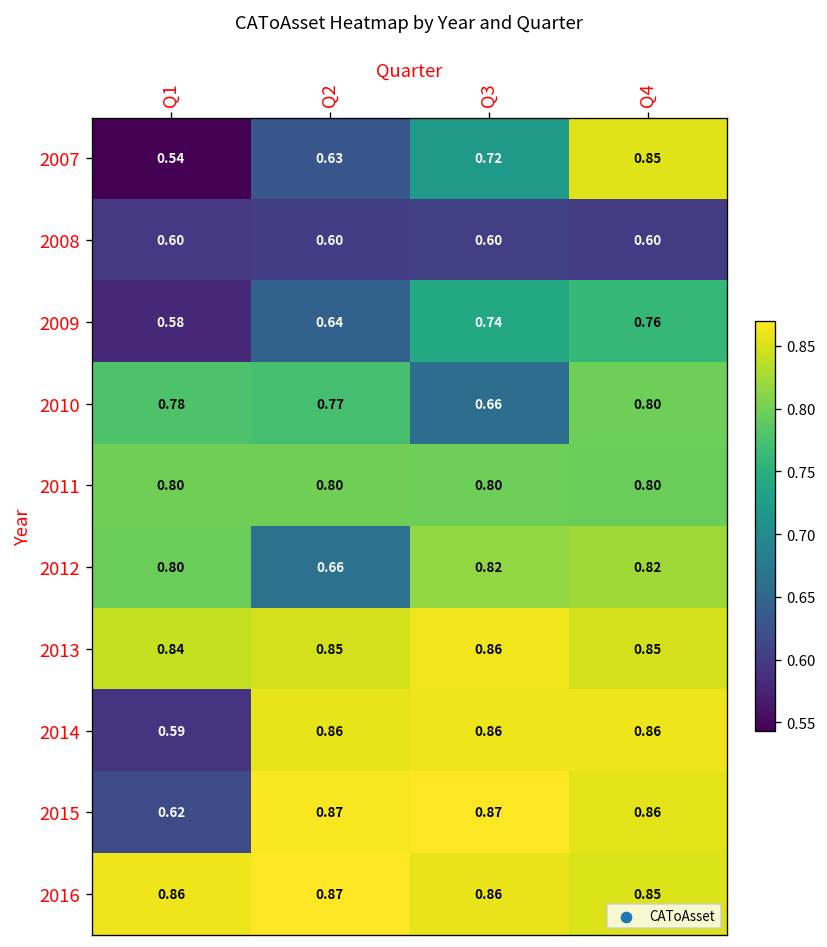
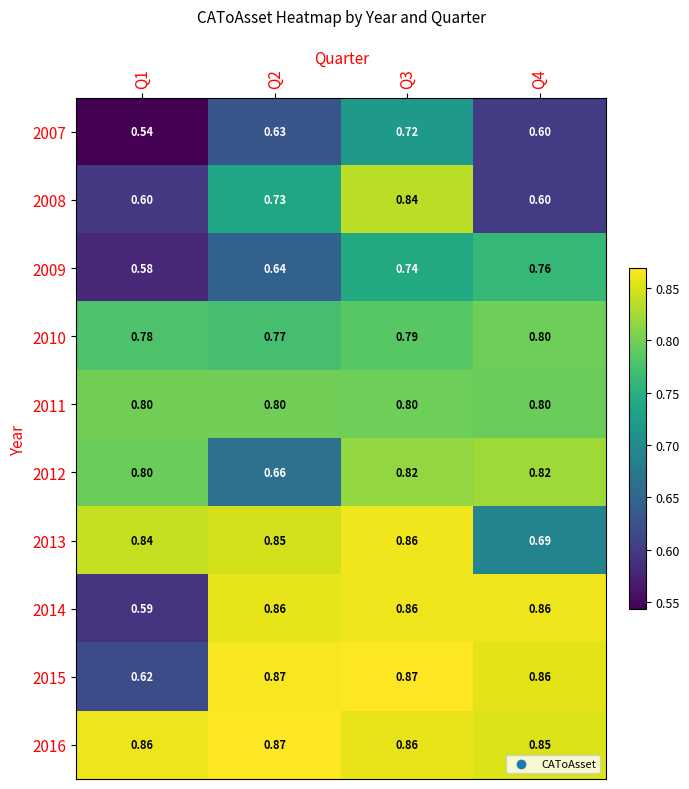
2007, Q4: 0.85 -> 0.60
2008, Q2: 0.60 -> 0.73
2008, Q3: 0.60 -> 0.84
2010, Q3: 0.66 -> 0.79
2013, Q4: 0.85 -> 0.69
